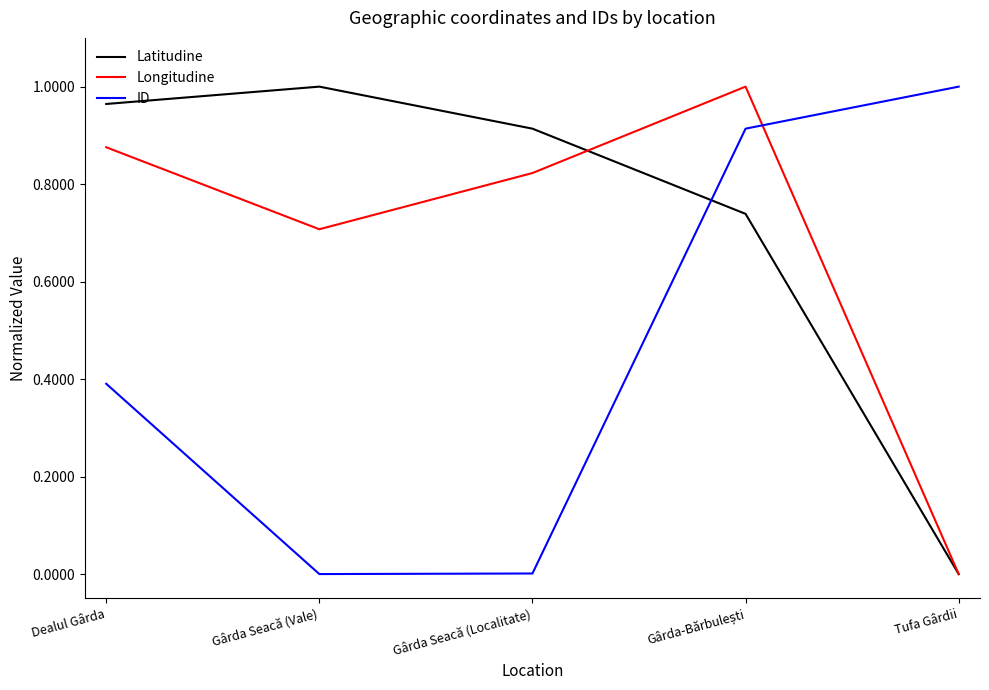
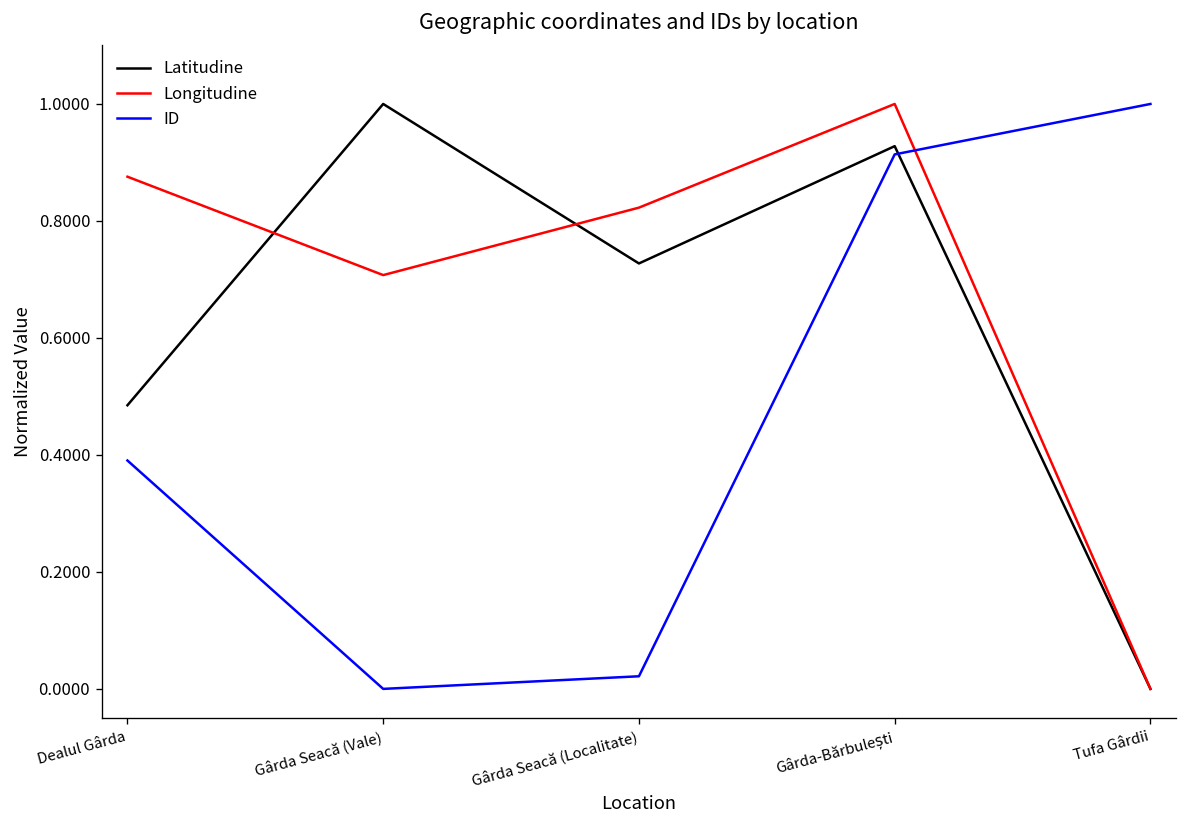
Latitudine, Dealul Gârda: 0.96 -> 0.48
Latitudine, Gârda Seacă (Localitate): 0.91 -> 0.73
ID, Gârda Seacă (Localitate): 0.00 -> 0.02
Latitudine, Gârda-Bărbulești: 0.74 -> 0.93
